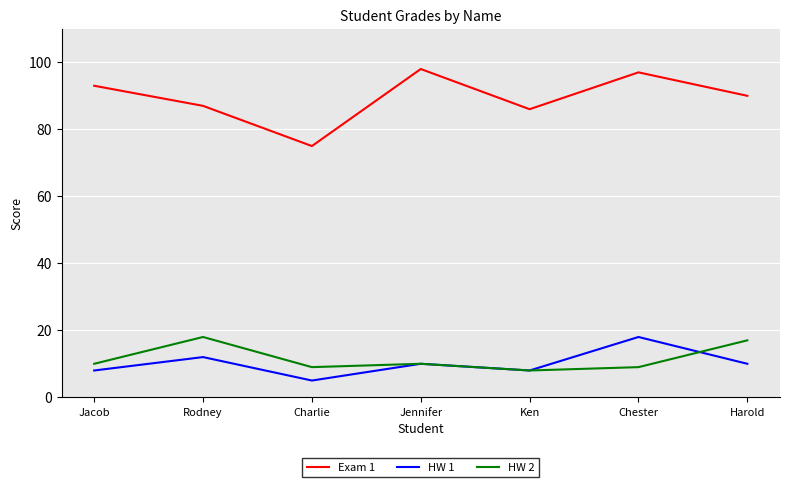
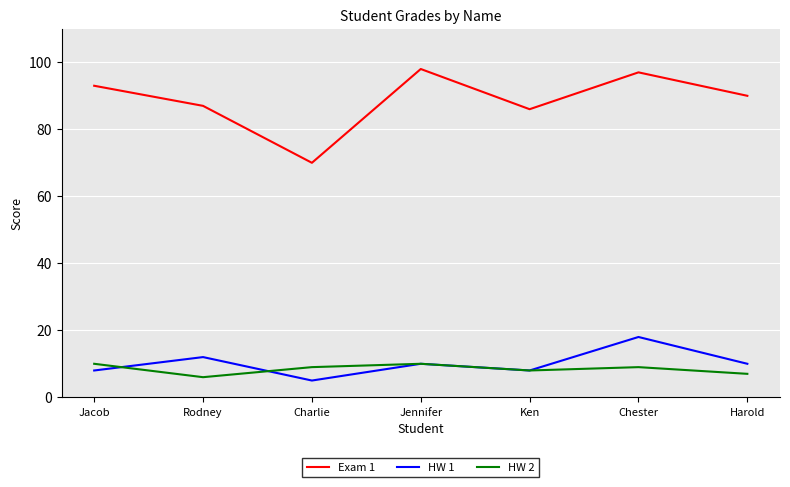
HW 2, Rodney: 18 -> 6
Exam 1, Charlie: 75 -> 70
HW 2, Harold: 17 -> 7
